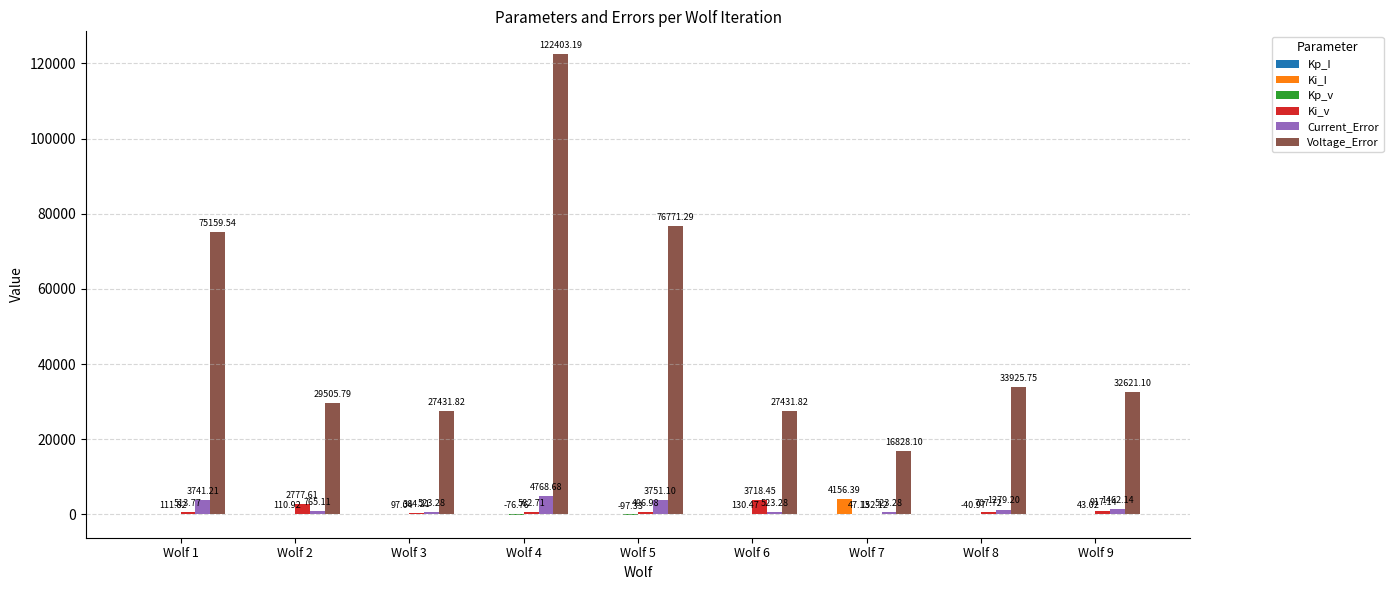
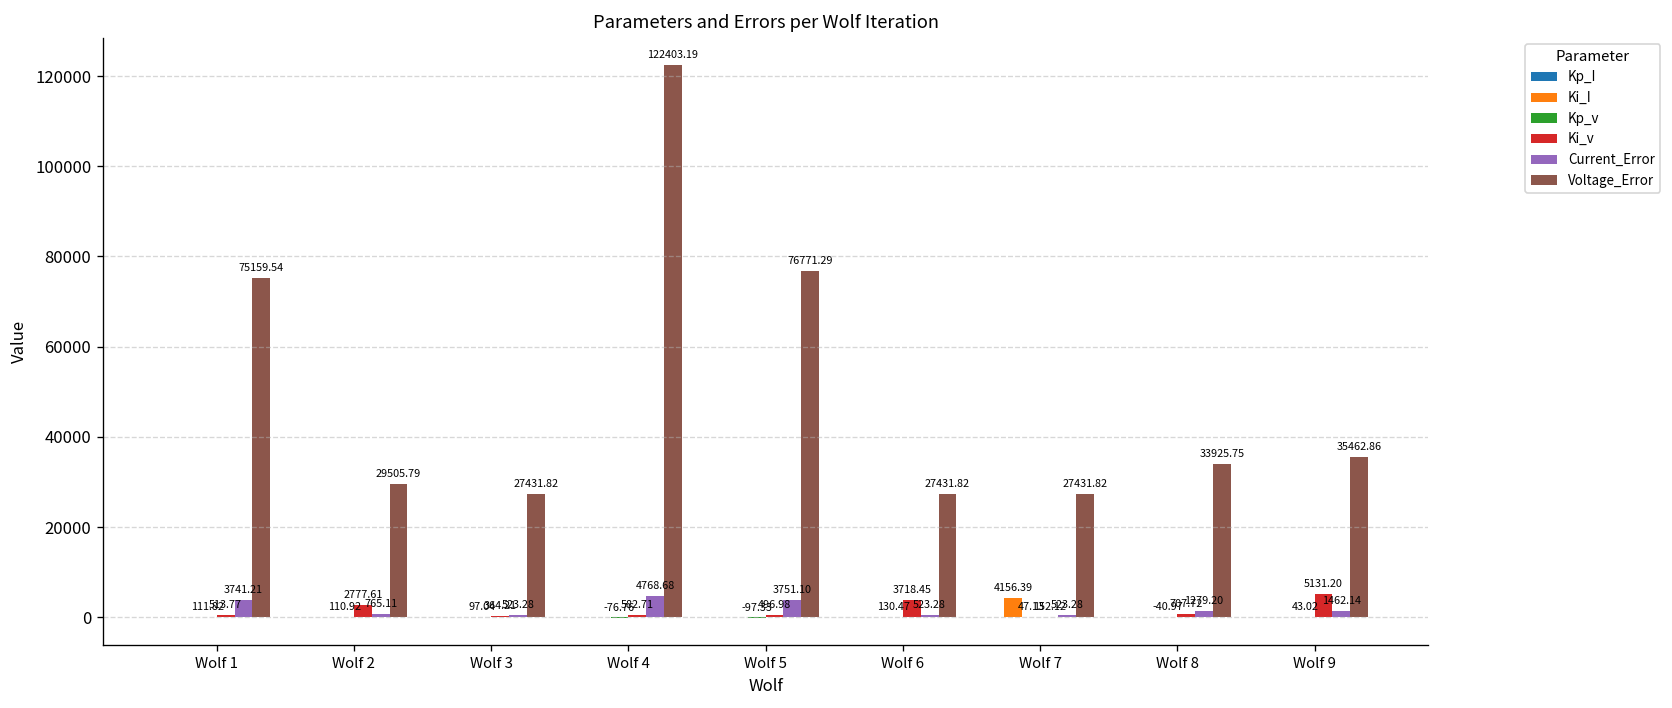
Voltage_Error, Wolf 7: 16828.10 -> 27431.82
Ki_v, Wolf 9: 917.14 -> 5131.20
Voltage_Error, Wolf 9: 32621.10 -> 35462.86
